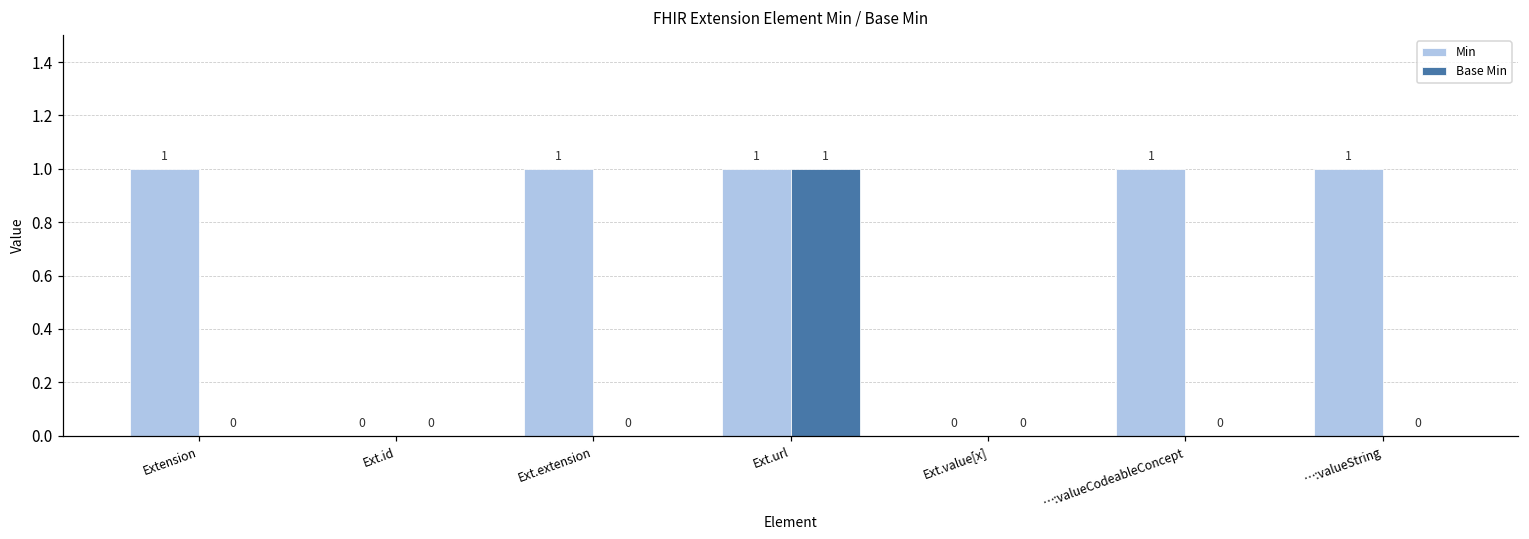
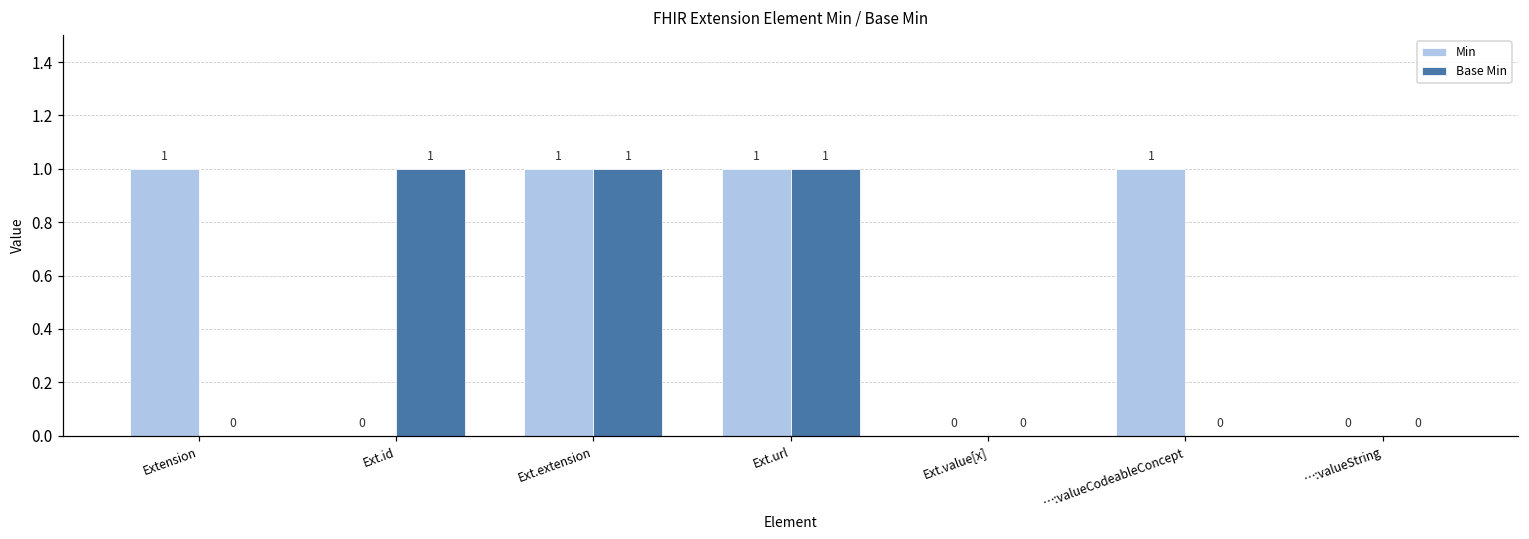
Base Min, Ext.id: 0 -> 1
Base Min, Ext.extension: 0 -> 1
Min, …:valueString: 1 -> 0
